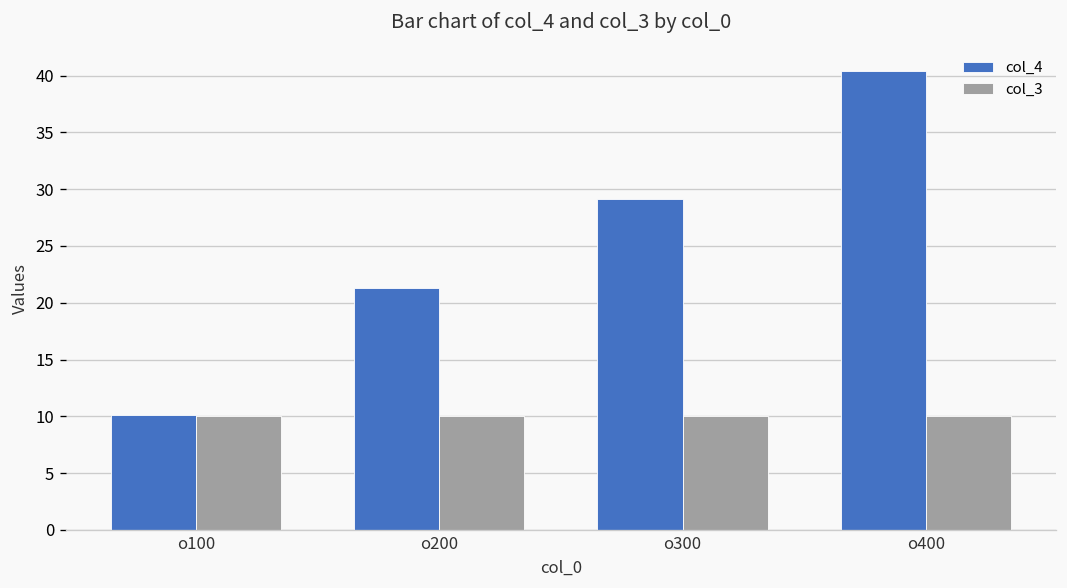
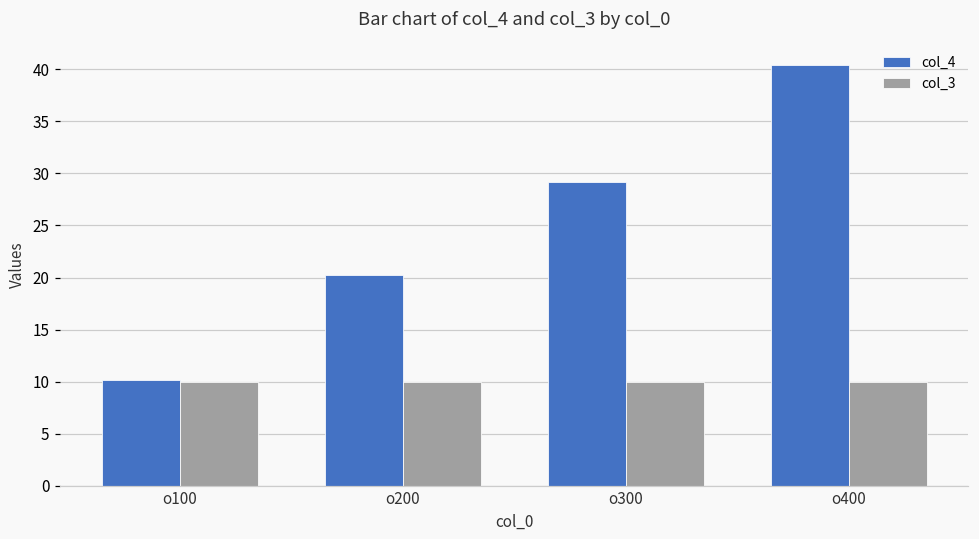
col_4, o200: 21 -> 20
